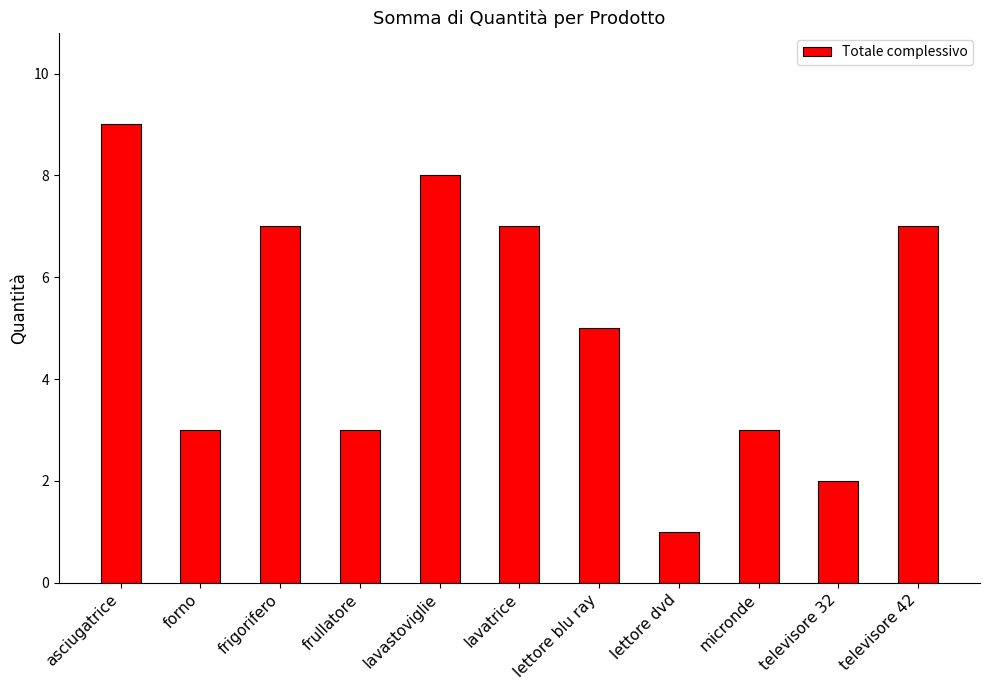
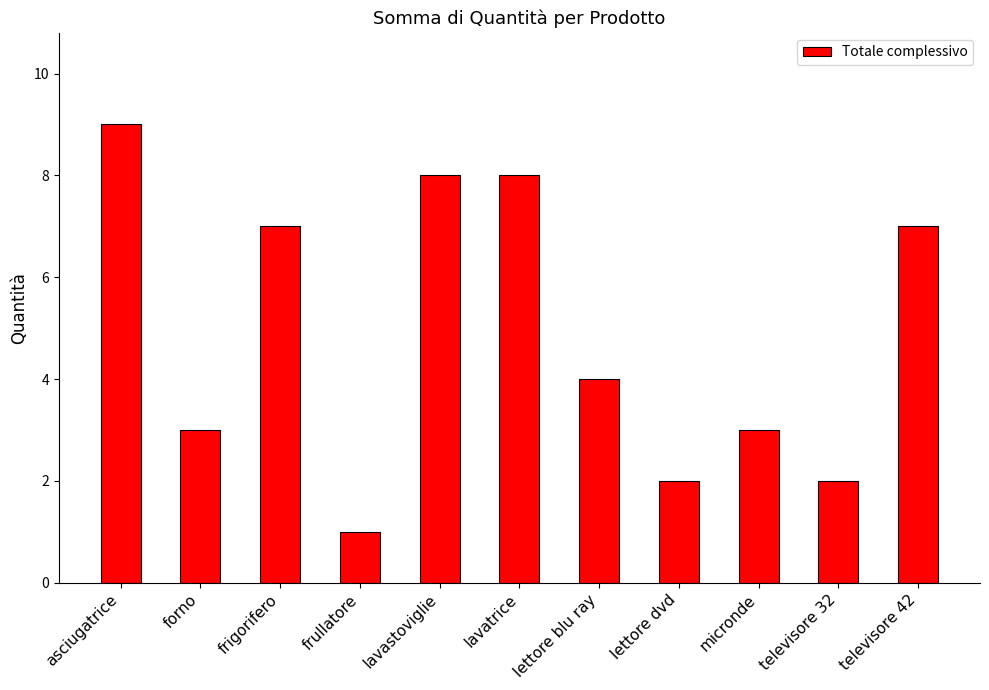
frullatore: 3 -> 1
lavatrice: 7 -> 8
lettore blu ray: 5 -> 4
lettore dvd: 1 -> 2
